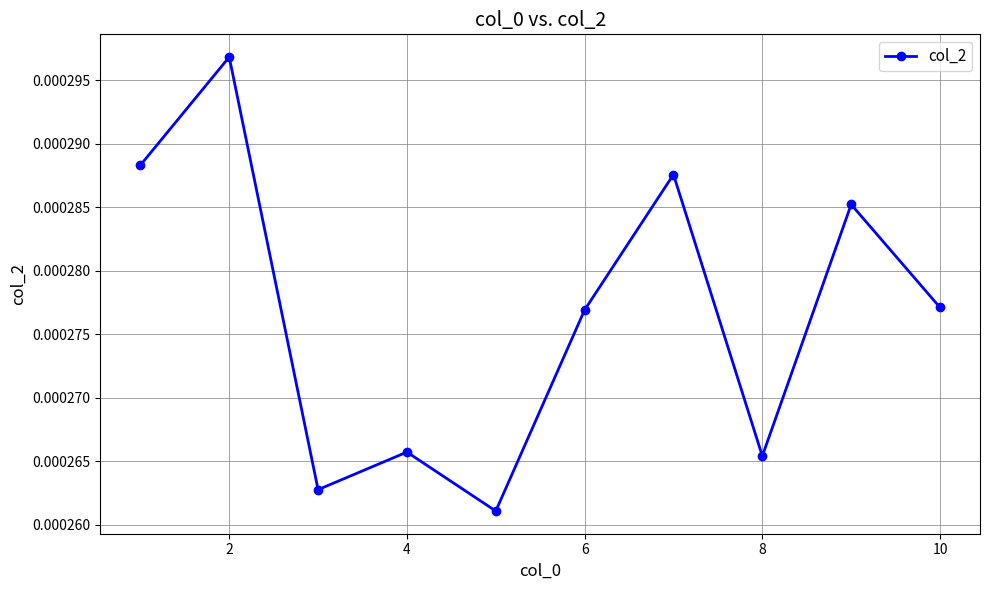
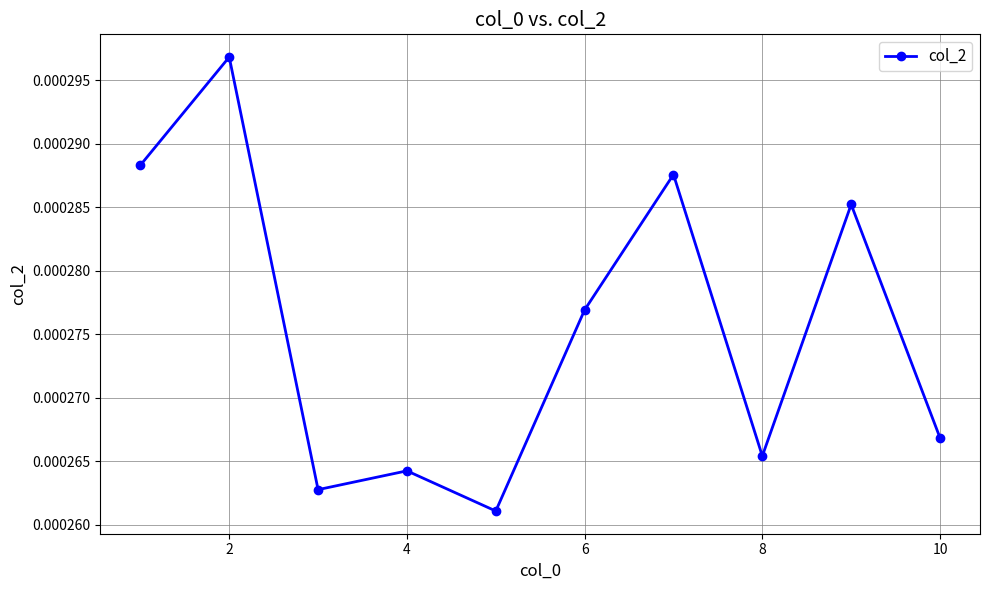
4: 0.0002657 -> 0.0002642
10: 0.0002771 -> 0.0002668
